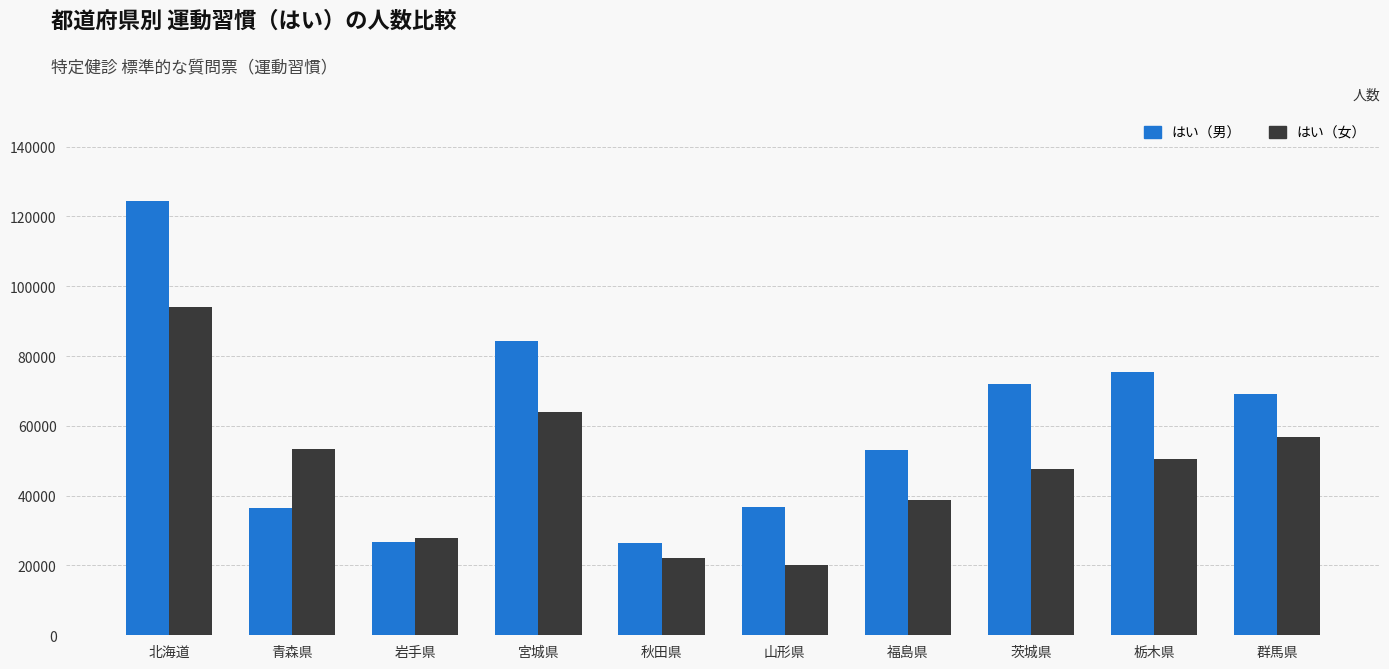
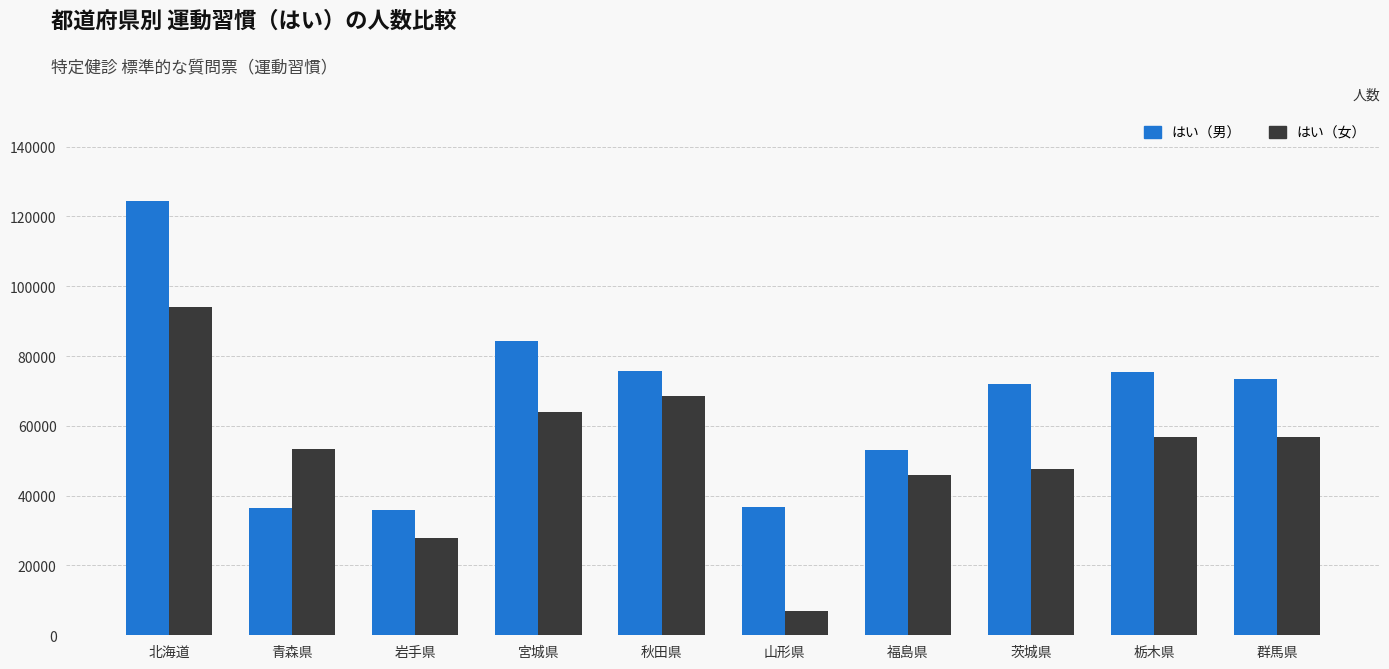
はい（男）, 岩手県: 27000 -> 36000
はい（男）, 秋田県: 26000 -> 76000
はい（女）, 秋田県: 22000 -> 68000
はい（女）, 山形県: 20000 -> 7000
はい（女）, 福島県: 39000 -> 46000
はい（女）, 栃木県: 50000 -> 57000
はい（男）, 群馬県: 69000 -> 73000
